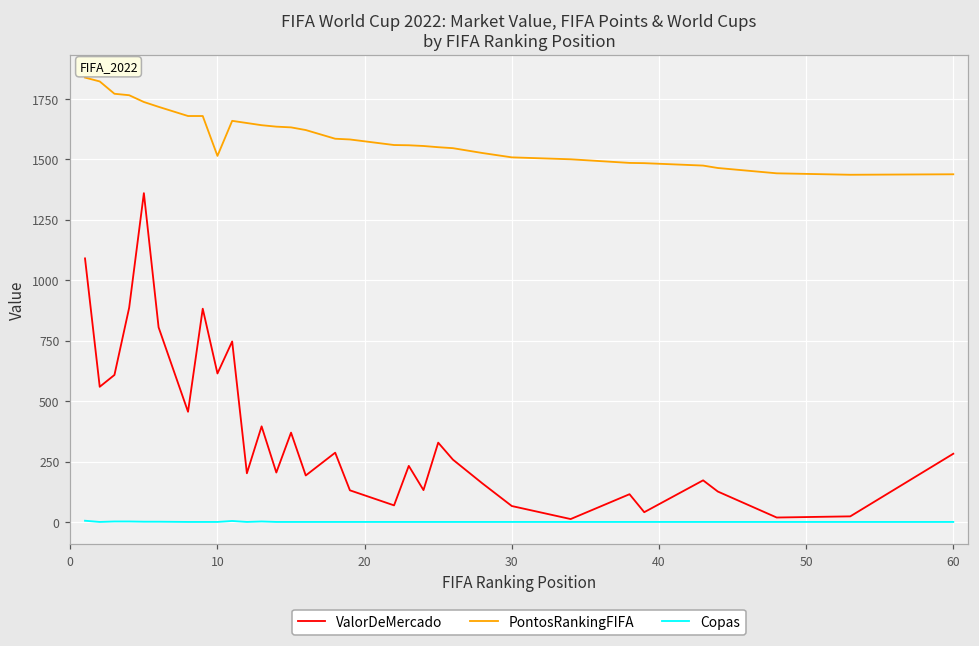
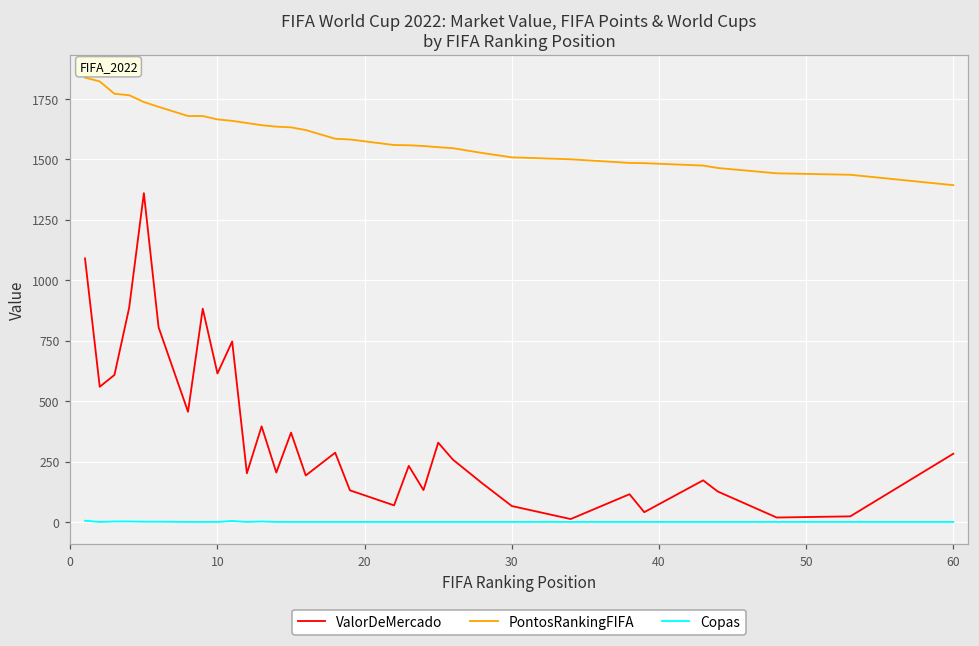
PontosRankingFIFA, 10: 1510 -> 1670
PontosRankingFIFA, 60: 1440 -> 1390
